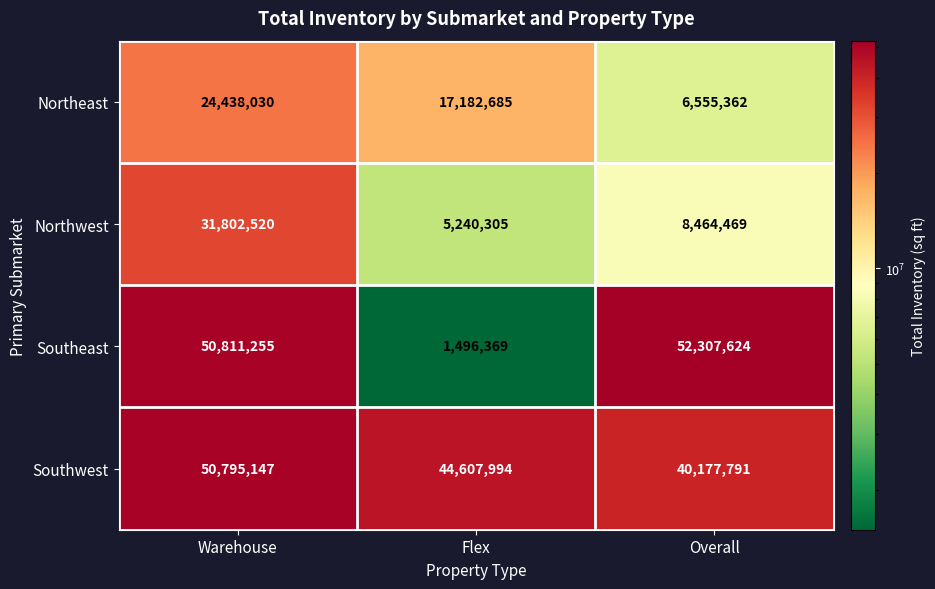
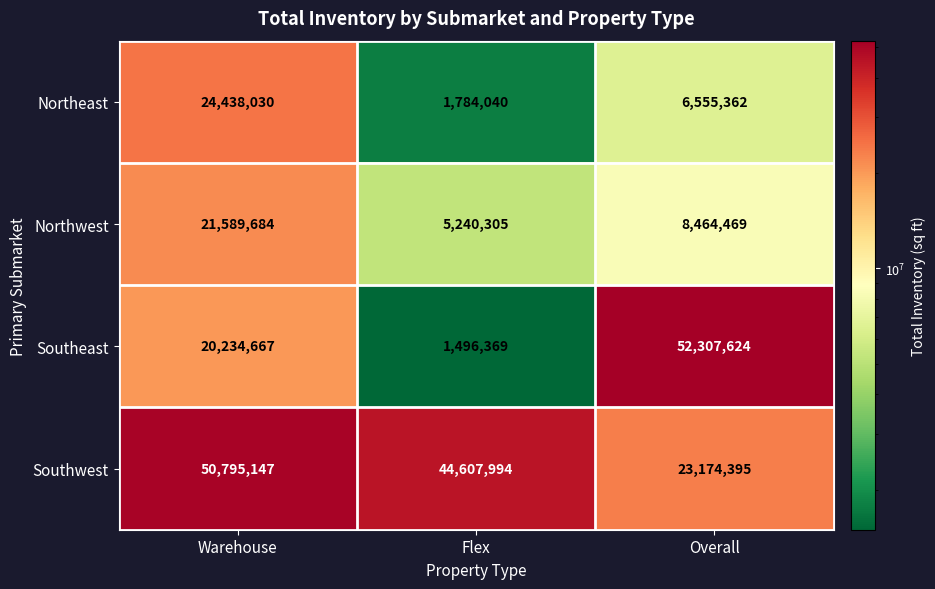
Northeast, Flex: 17,182,685 -> 1,784,040
Northwest, Warehouse: 31,802,520 -> 21,589,684
Southeast, Warehouse: 50,811,255 -> 20,234,667
Southwest, Overall: 40,177,791 -> 23,174,395
